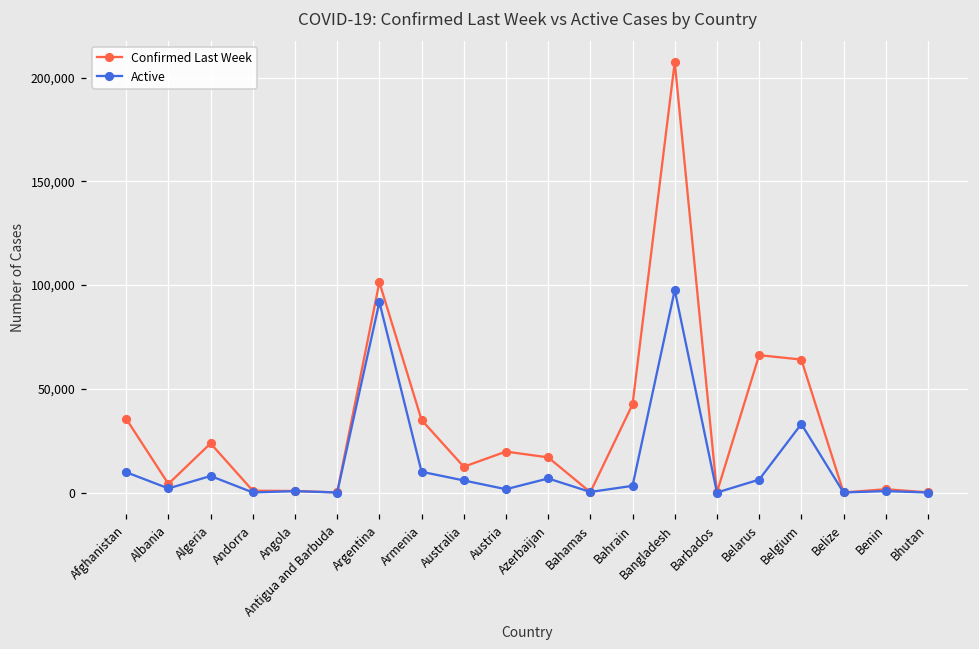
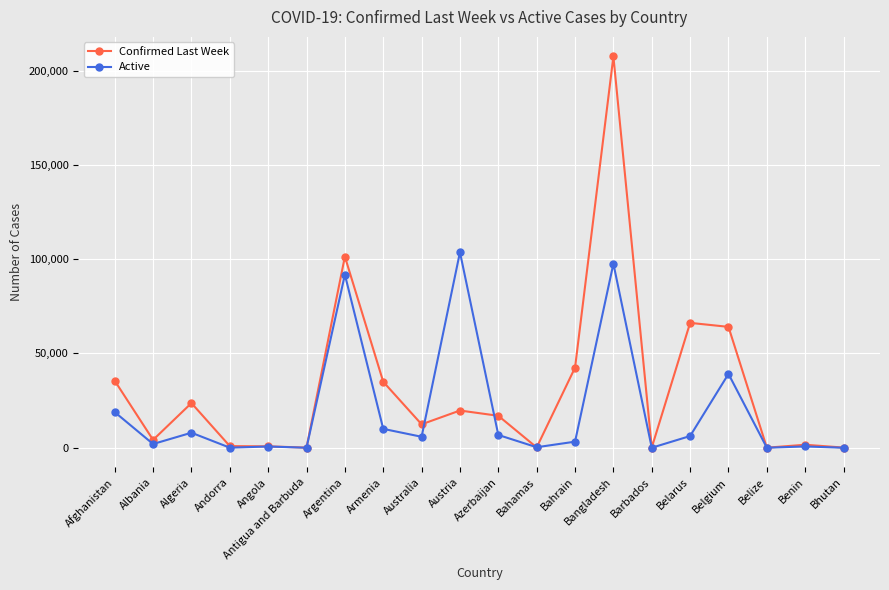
Active, Afghanistan: 10,000 -> 19,000
Active, Austria: 2,000 -> 104,000
Active, Belgium: 33,000 -> 39,000
